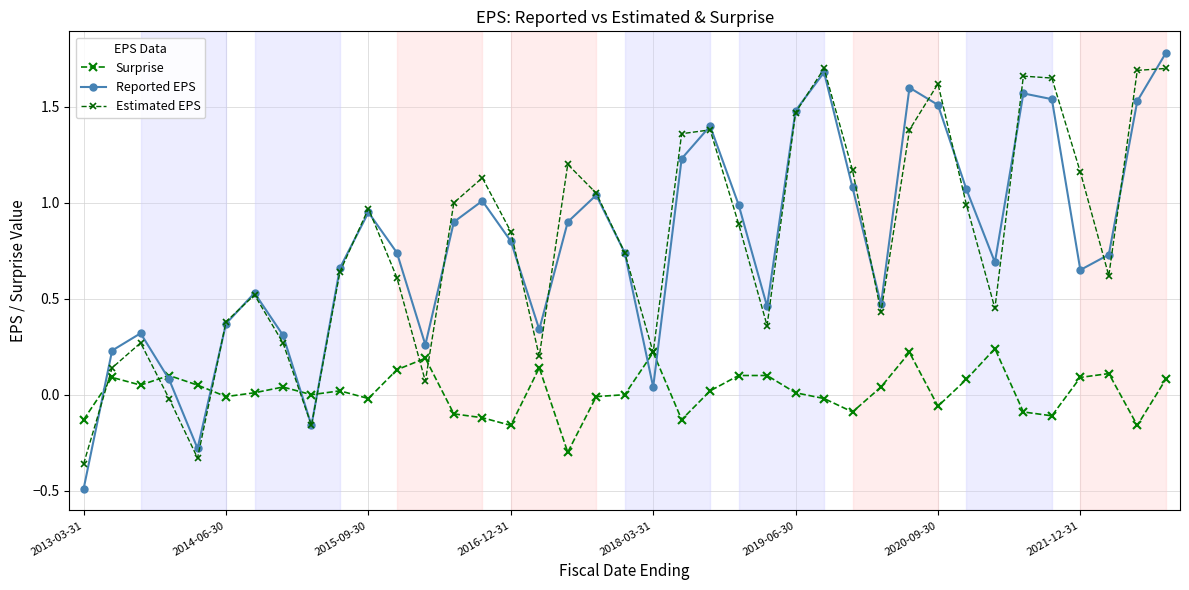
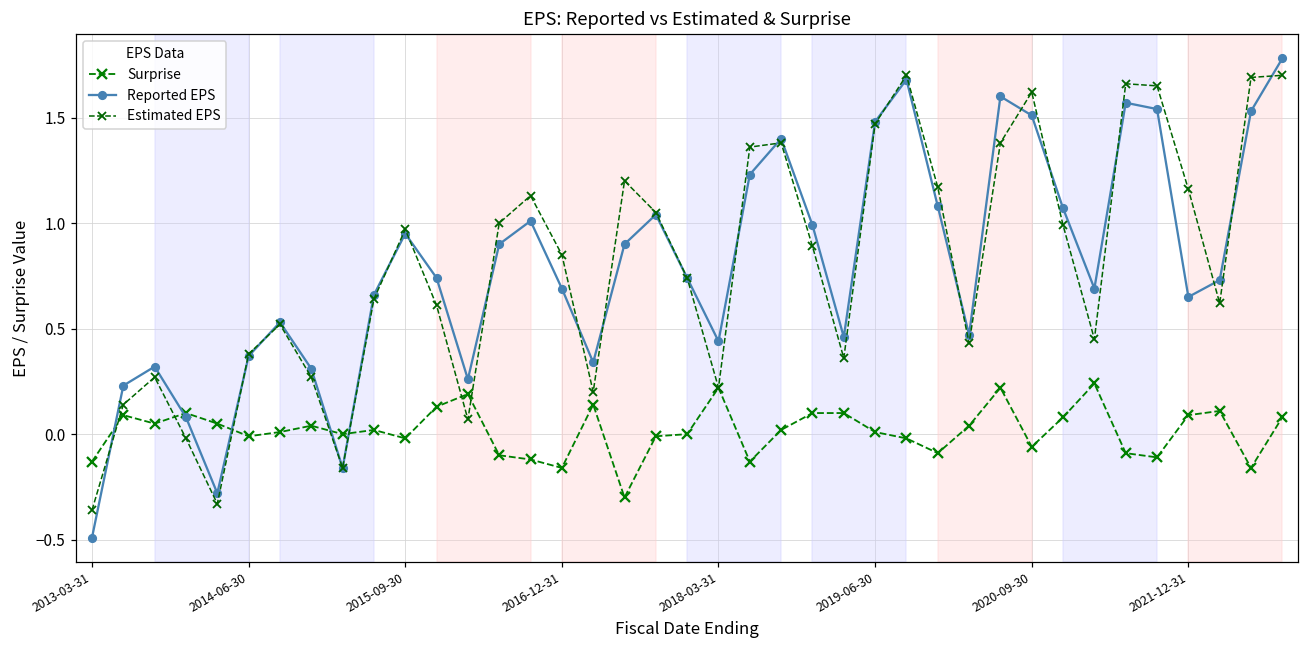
Reported EPS, 2016-12-31: 0.80 -> 0.69
Reported EPS, 2018-03-31: 0.04 -> 0.44
